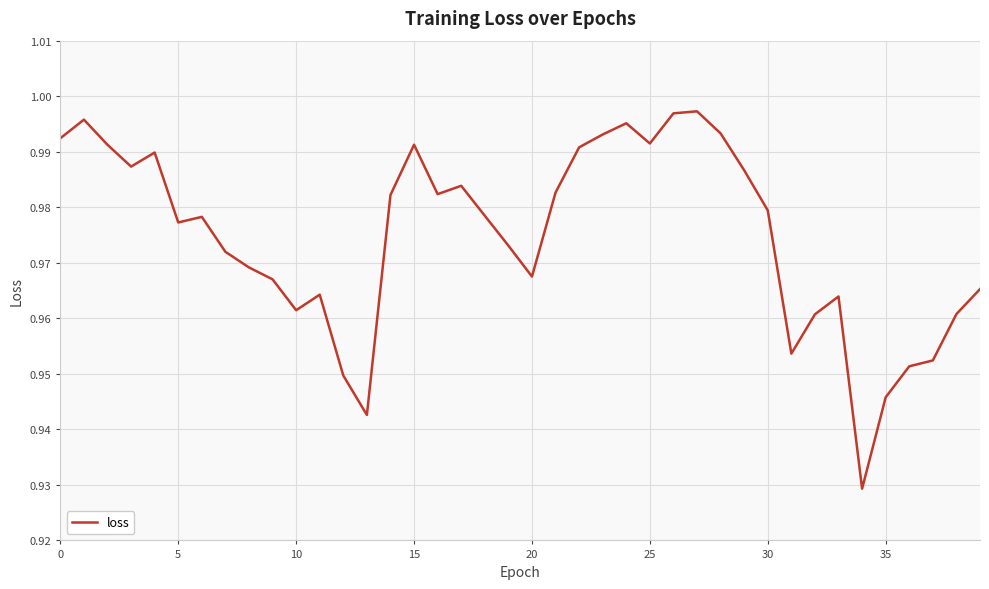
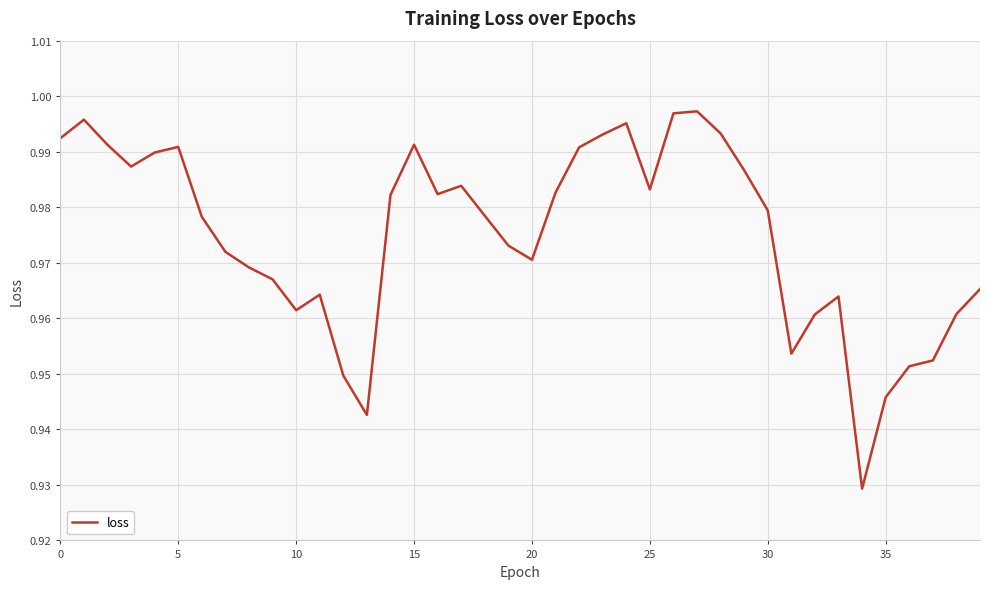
5: 0.977 -> 0.991
20: 0.968 -> 0.971
25: 0.991 -> 0.983
